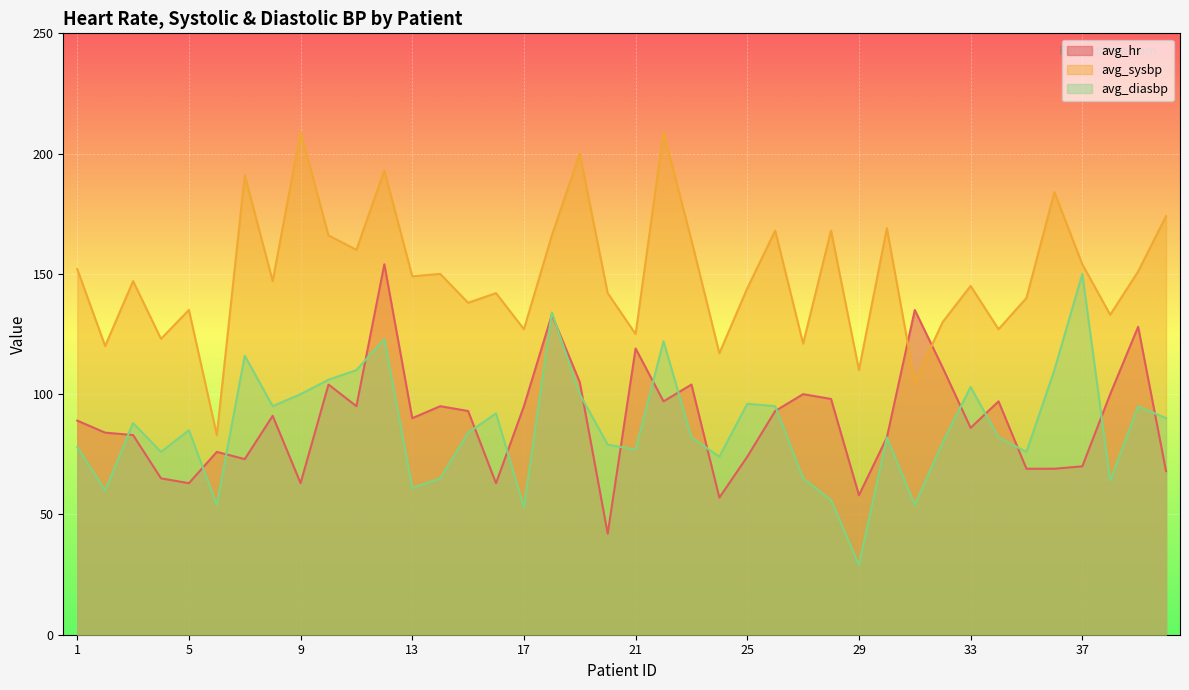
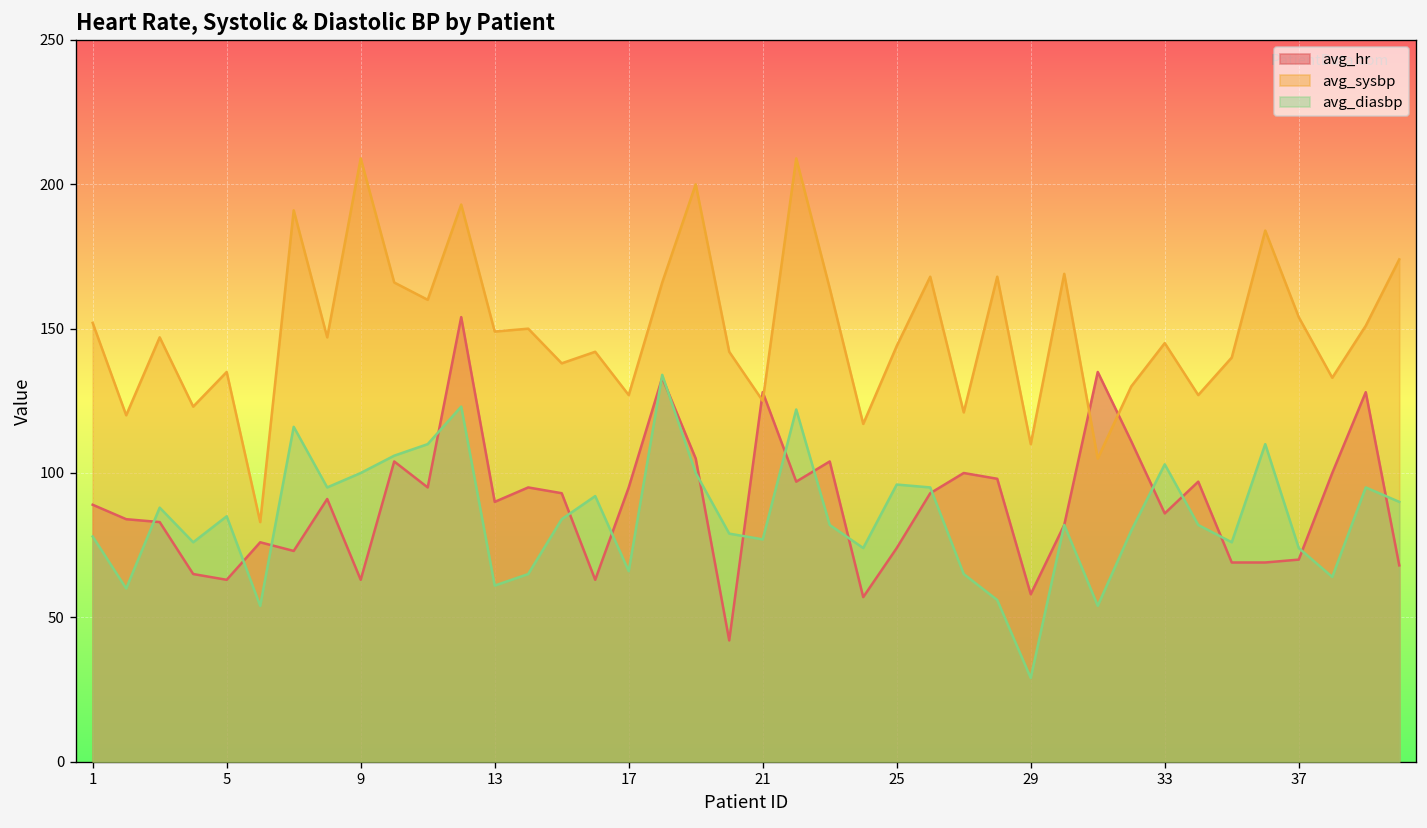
avg_diasbp, 17: 53 -> 66
avg_hr, 21: 119 -> 128
avg_diasbp, 37: 150 -> 74
